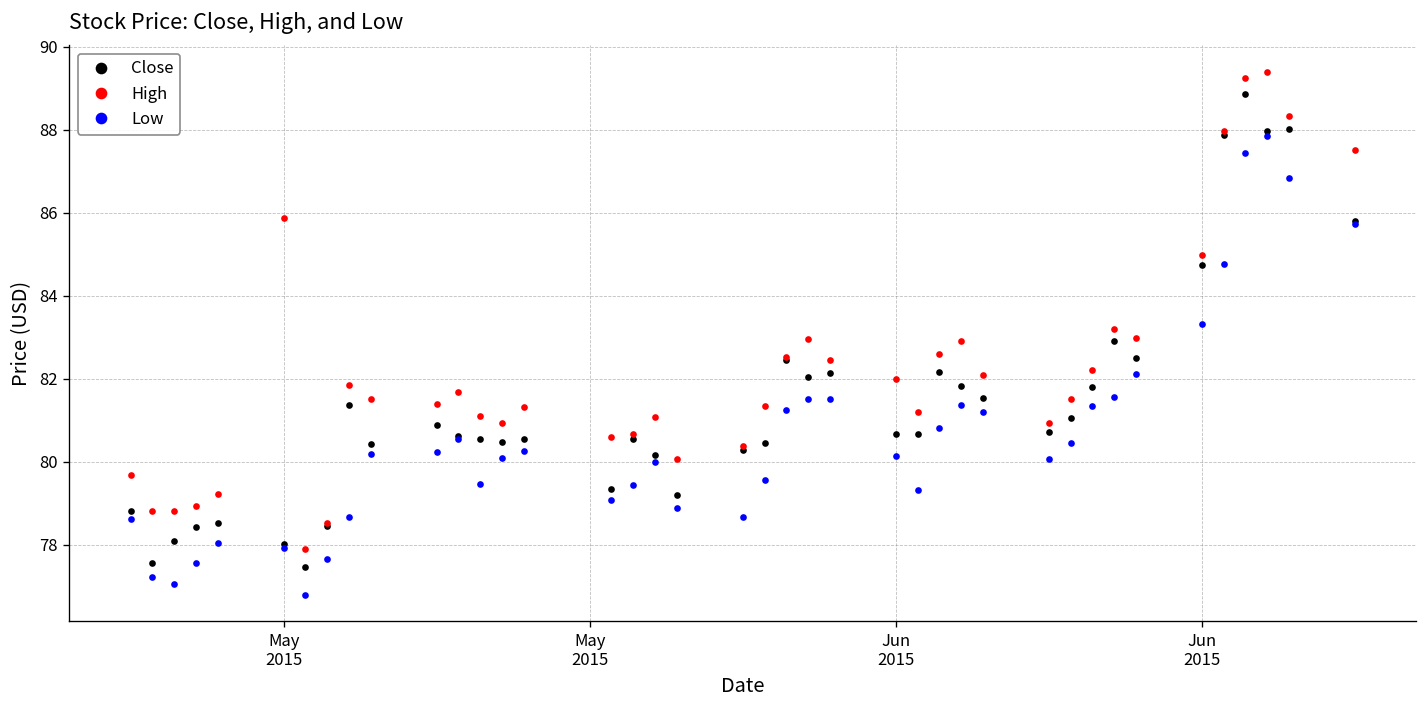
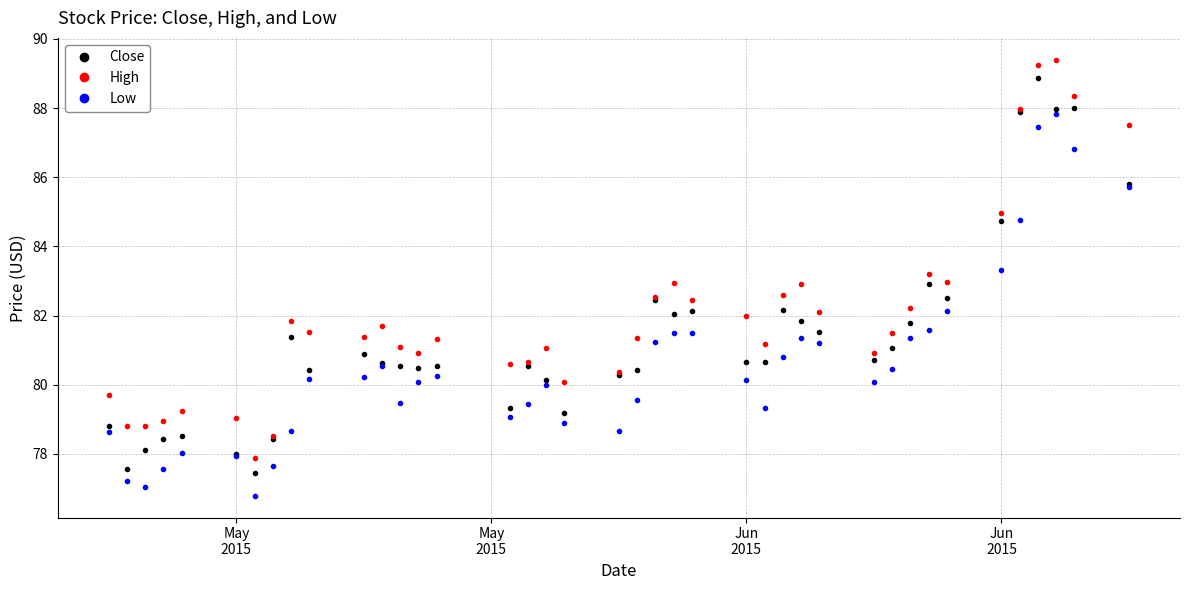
High, May 2015: 85.9 -> 79.0
